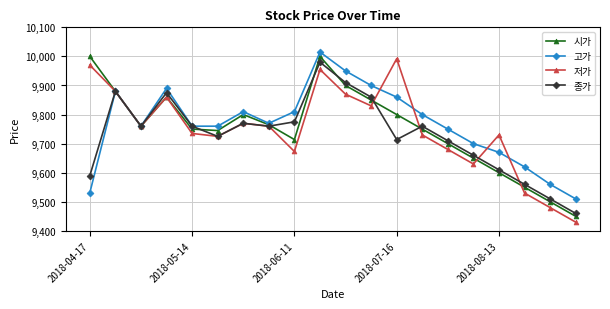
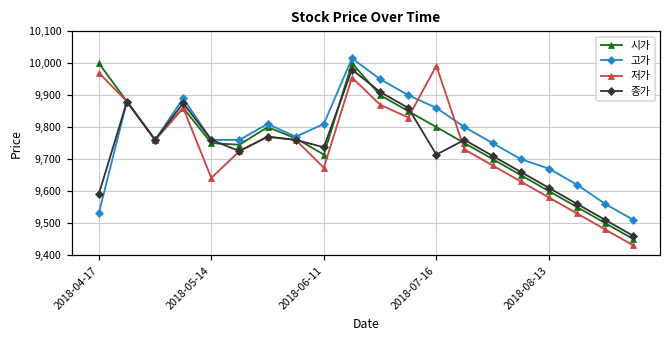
저가, 2018-05-14: 9,740 -> 9,640
종가, 2018-06-11: 9,780 -> 9,740
저가, 2018-08-13: 9,730 -> 9,580
